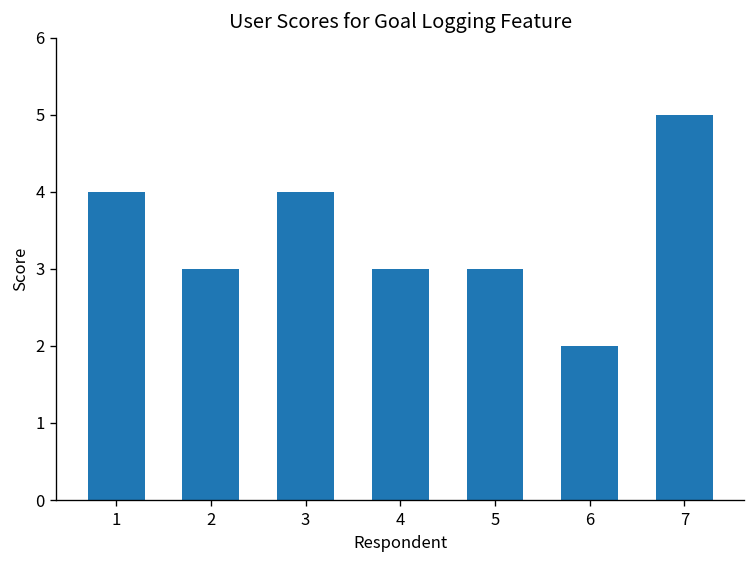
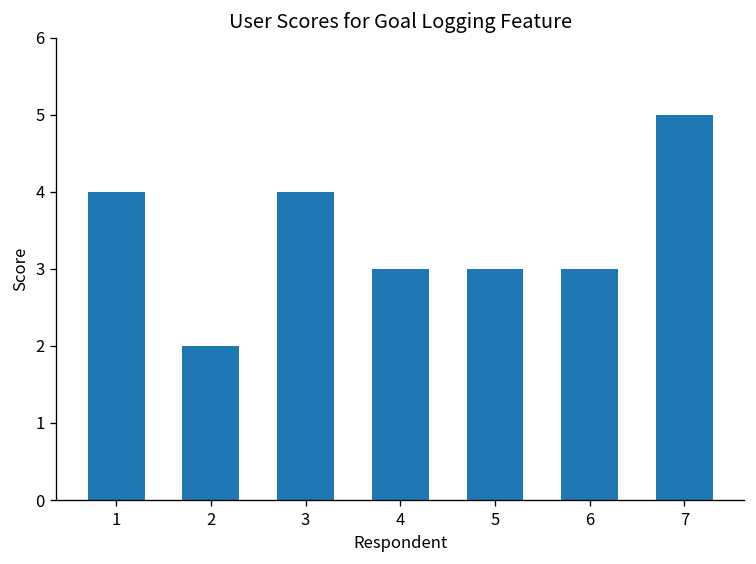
2: 3 -> 2
6: 2 -> 3
